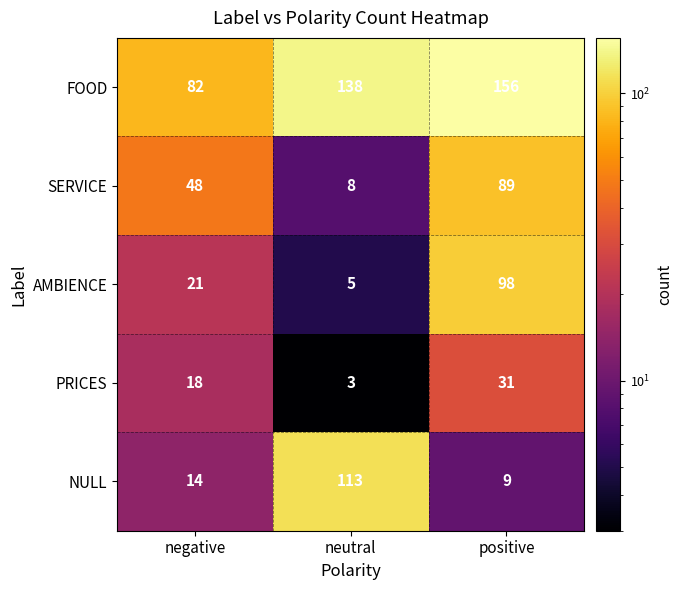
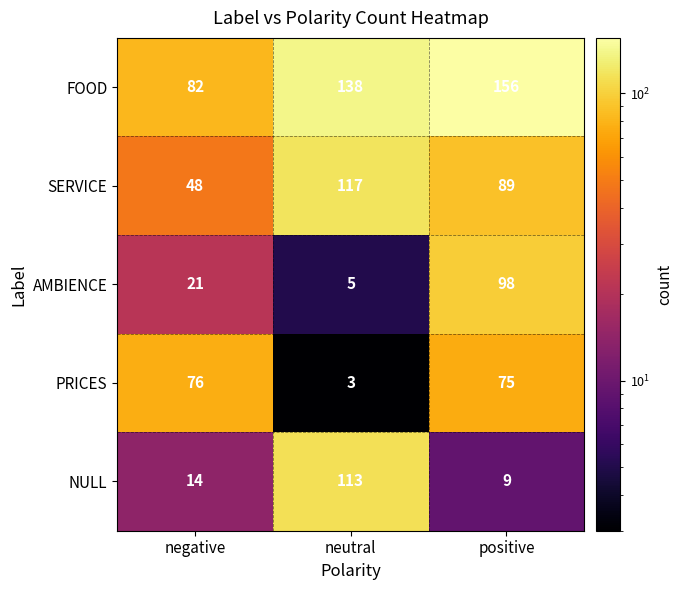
SERVICE, neutral: 8 -> 117
PRICES, negative: 18 -> 76
PRICES, positive: 31 -> 75
